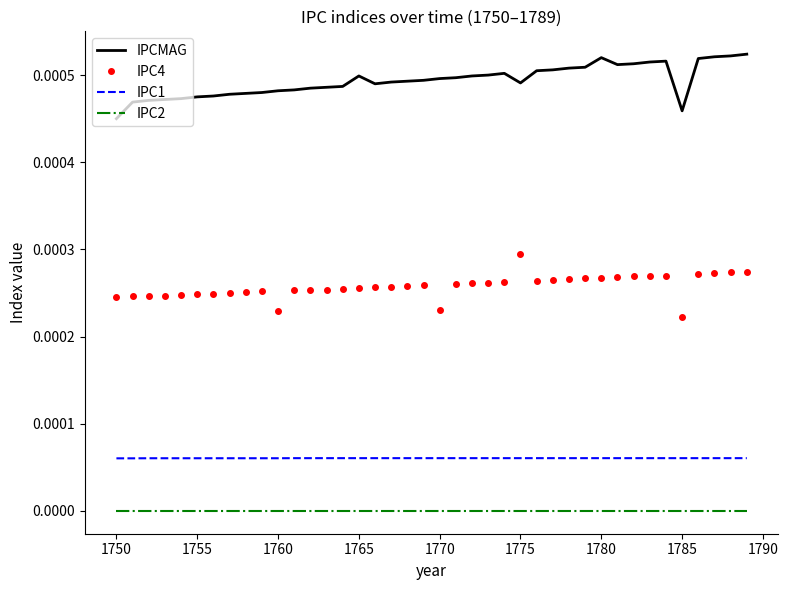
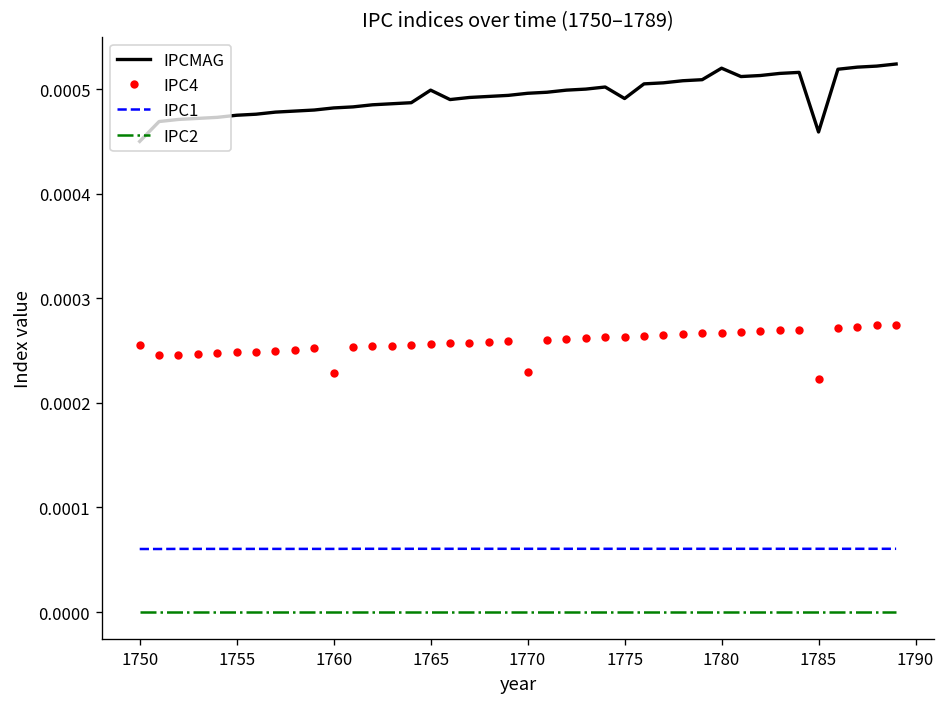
IPC4, 1750: 0.00025 -> 0.00026
IPC4, 1775: 0.00030 -> 0.00026
